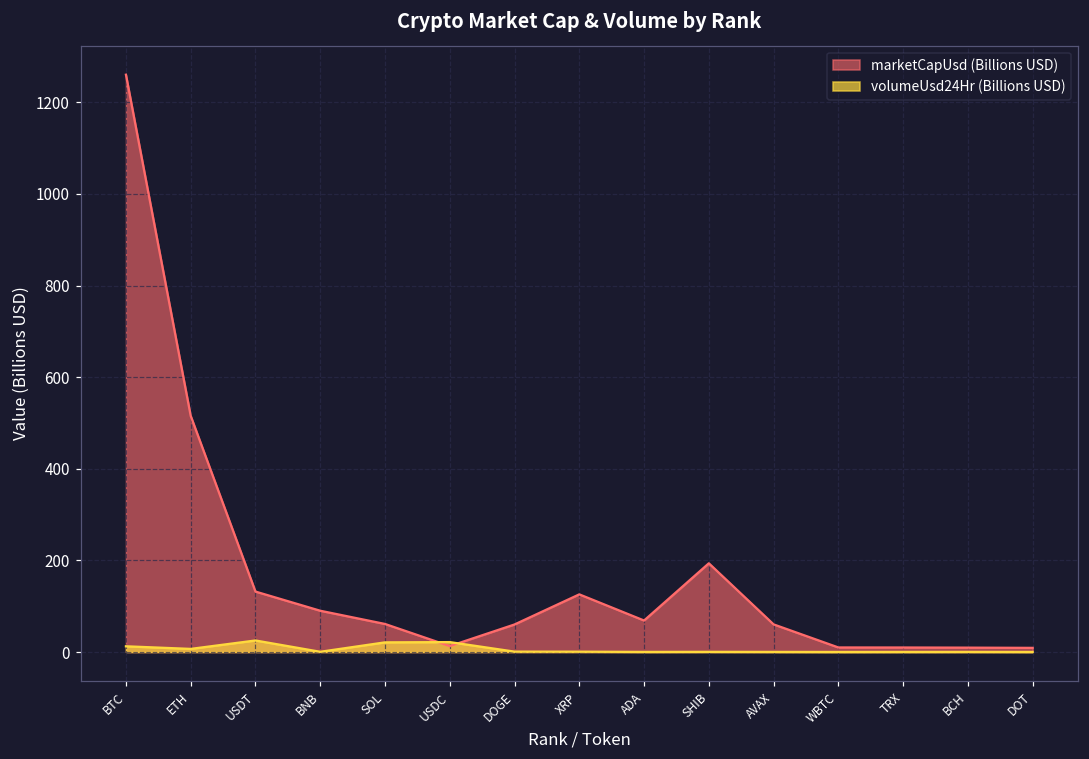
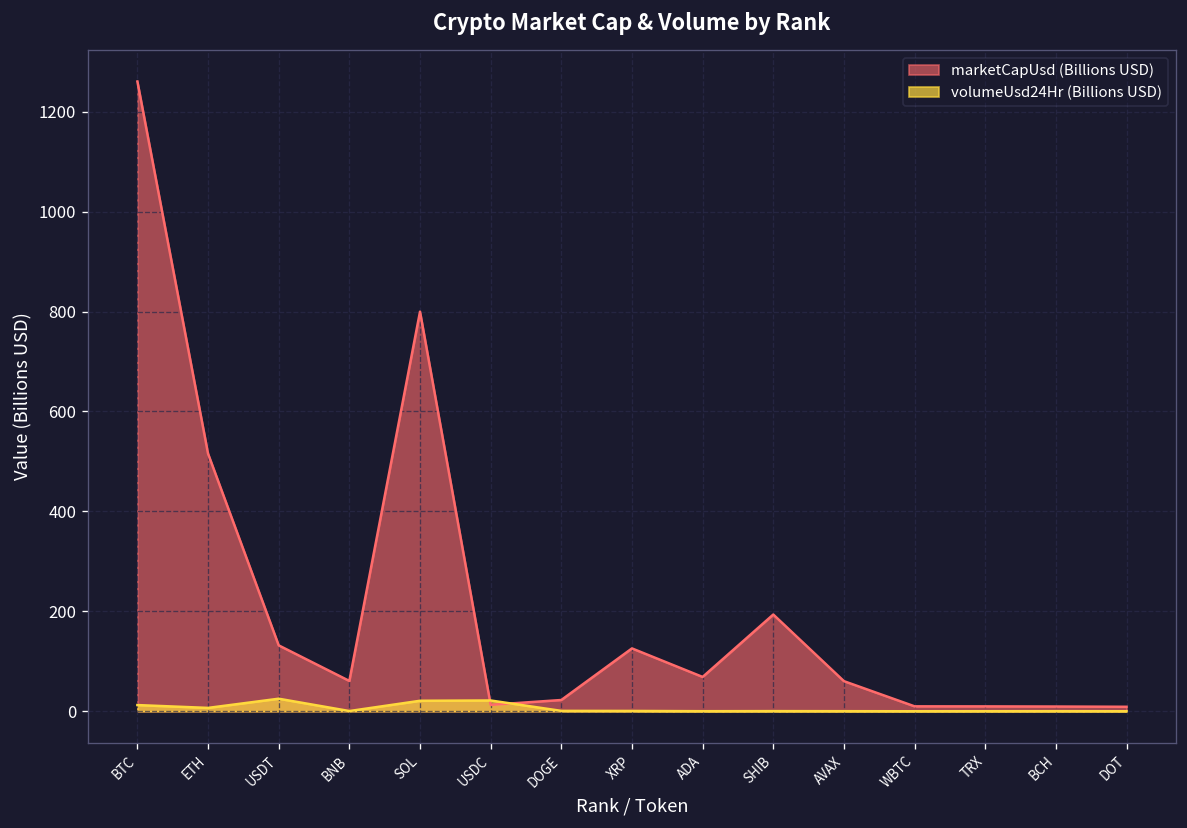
marketCapUsd (Billions USD), BNB: 90 -> 60
marketCapUsd (Billions USD), SOL: 60 -> 800
marketCapUsd (Billions USD), DOGE: 60 -> 20
